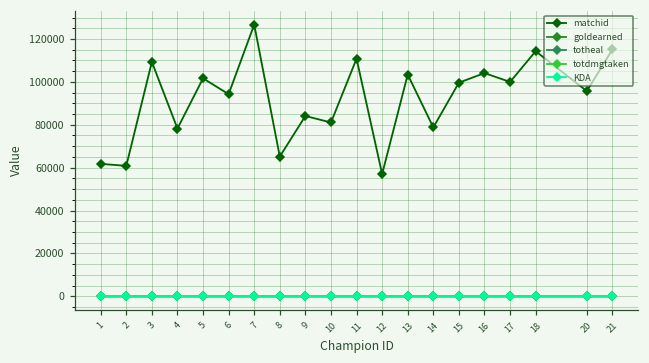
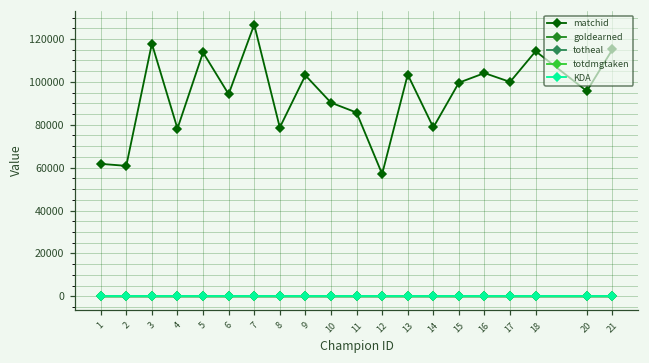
matchid, 3: 109000 -> 118000
matchid, 5: 102000 -> 114000
matchid, 8: 65000 -> 79000
matchid, 9: 84000 -> 103000
matchid, 10: 81000 -> 90000
matchid, 11: 111000 -> 86000
